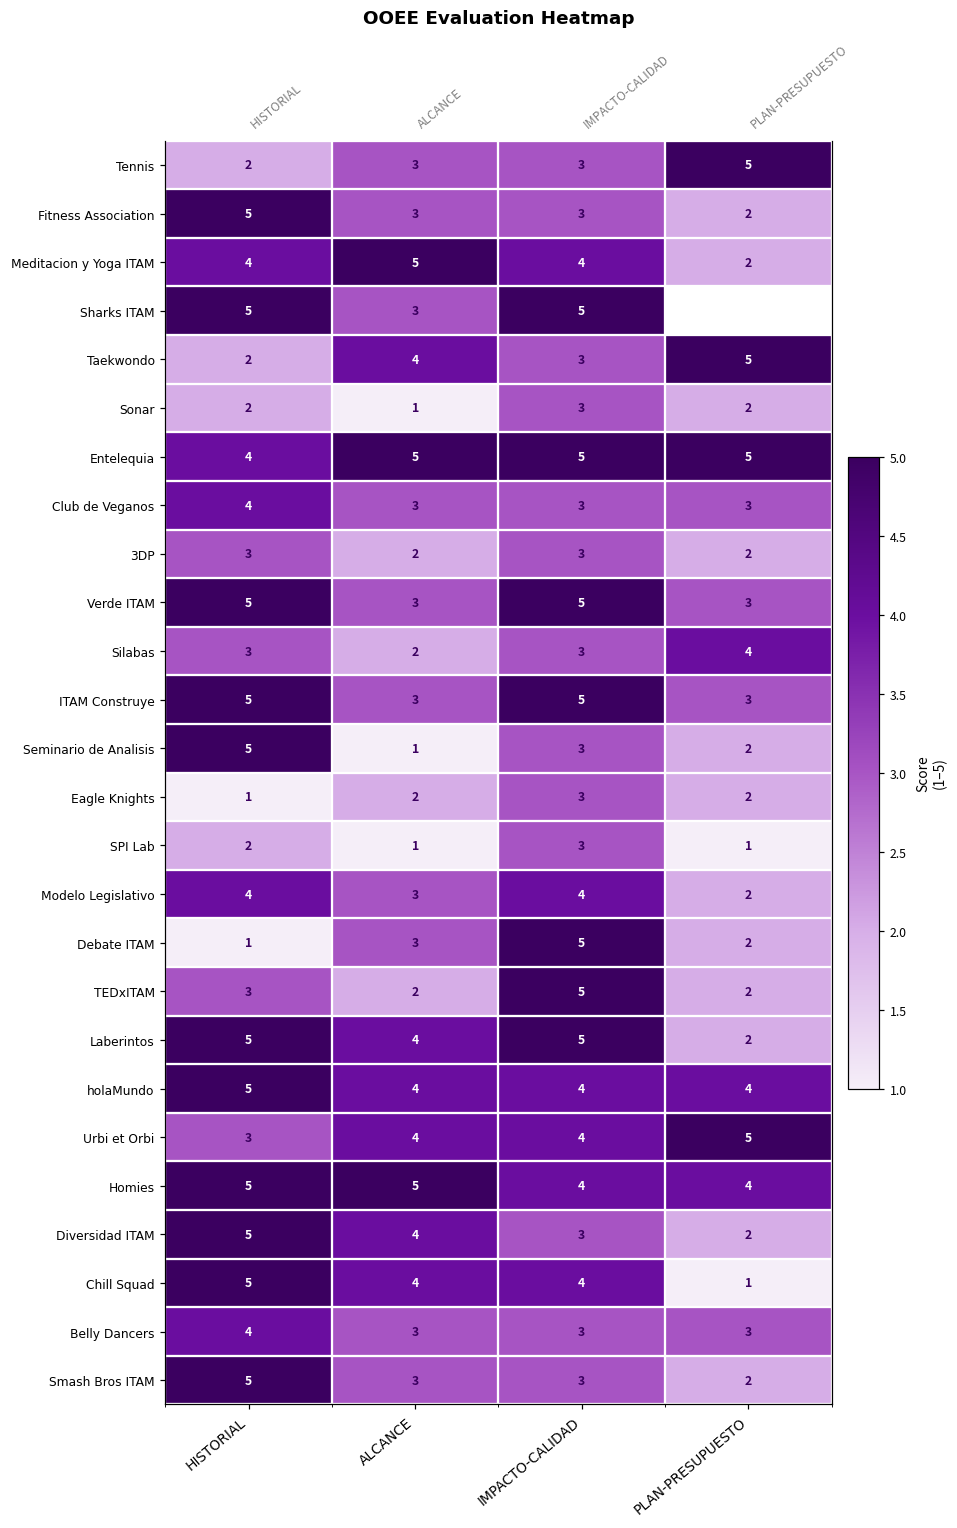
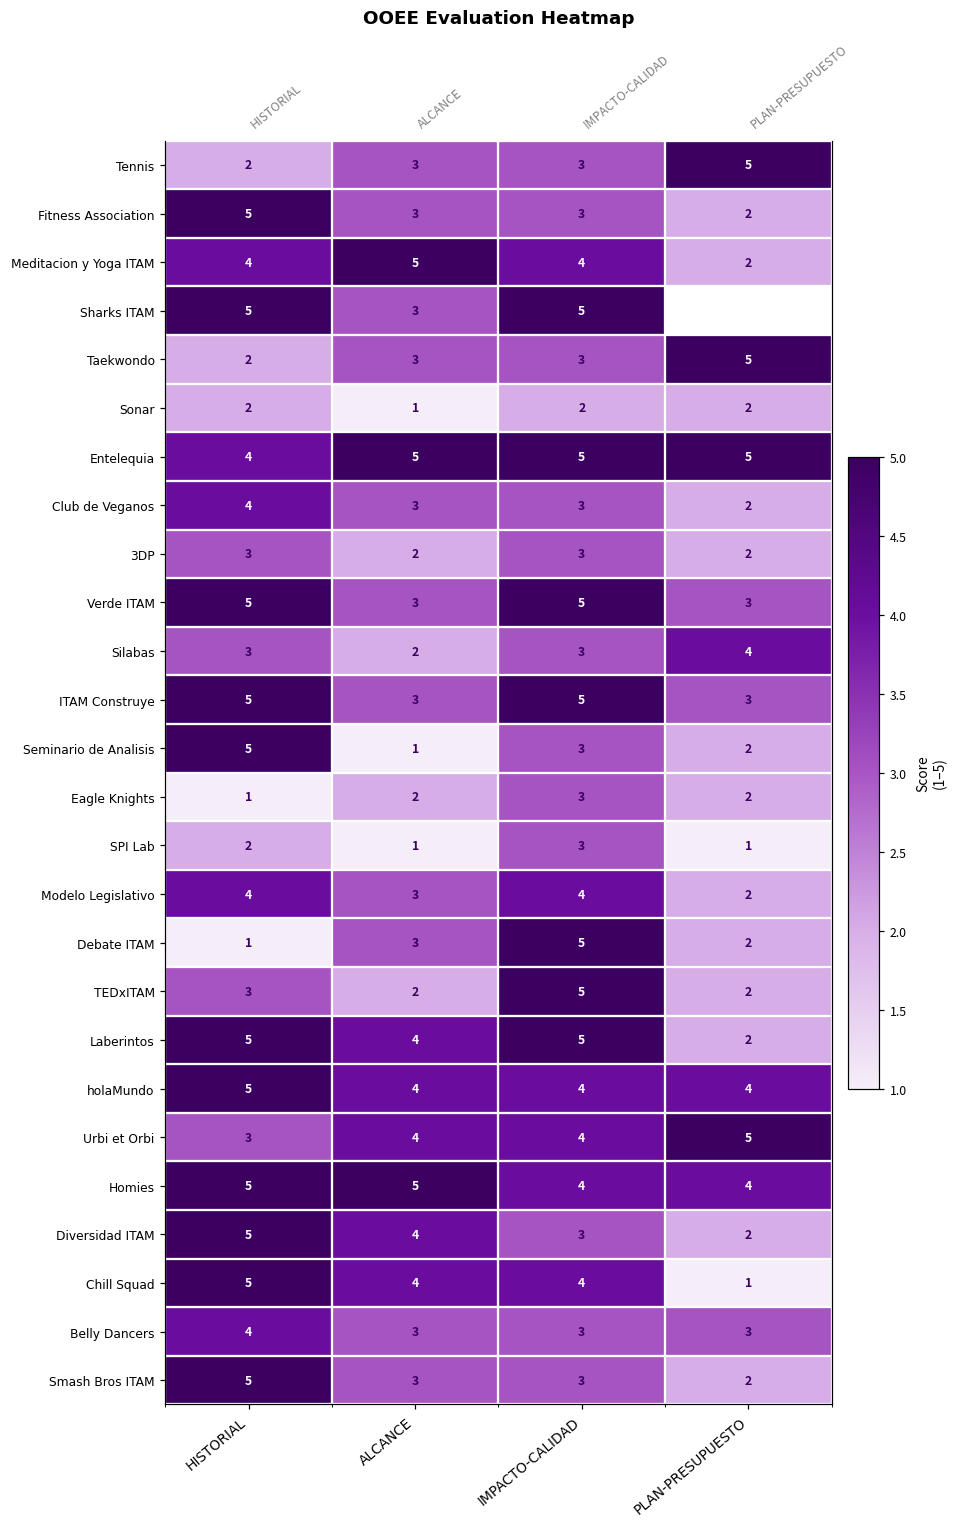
Taekwondo, ALCANCE: 4 -> 3
Sonar, IMPACTO-CALIDAD: 3 -> 2
Club de Veganos, PLAN-PRESUPUESTO: 3 -> 2
